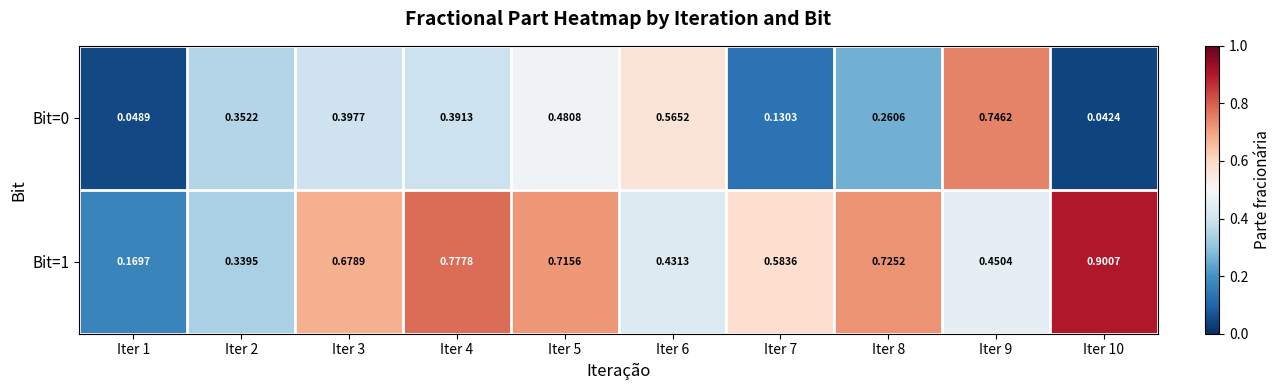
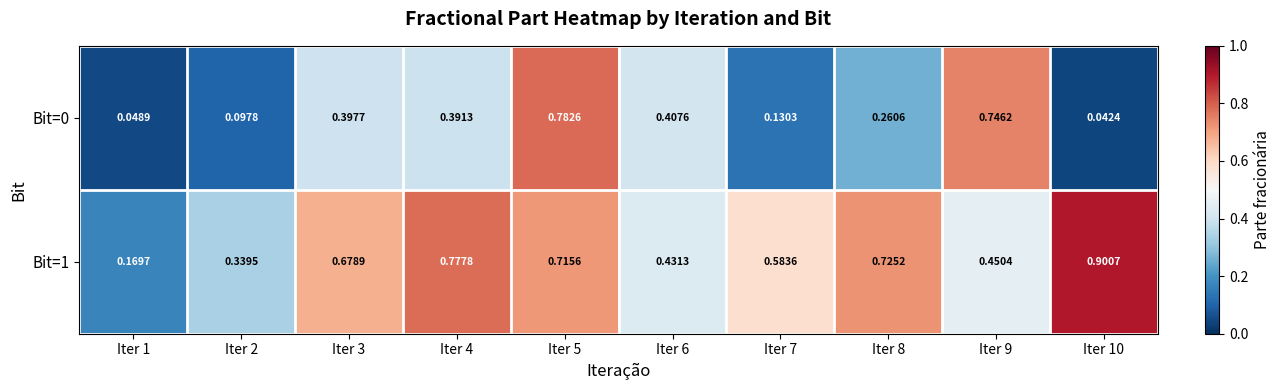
Bit=0, Iter 2: 0.3522 -> 0.0978
Bit=0, Iter 5: 0.4808 -> 0.7826
Bit=0, Iter 6: 0.5652 -> 0.4076
